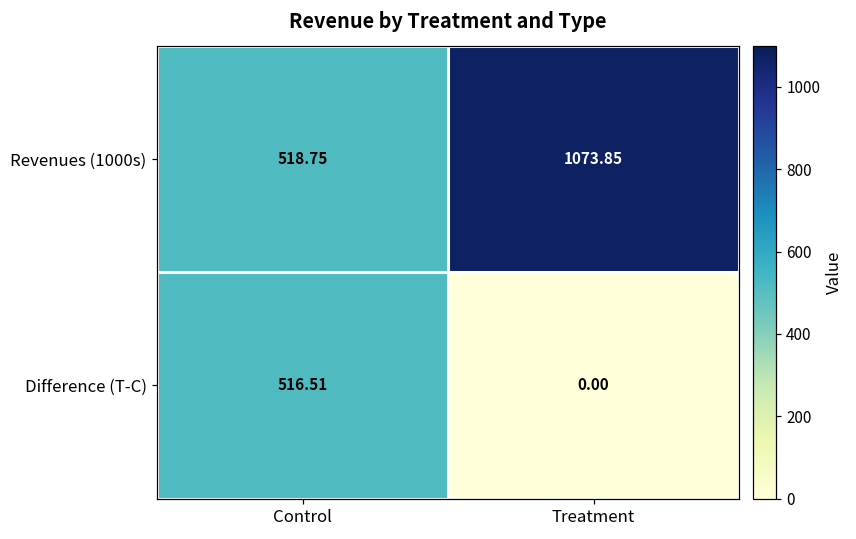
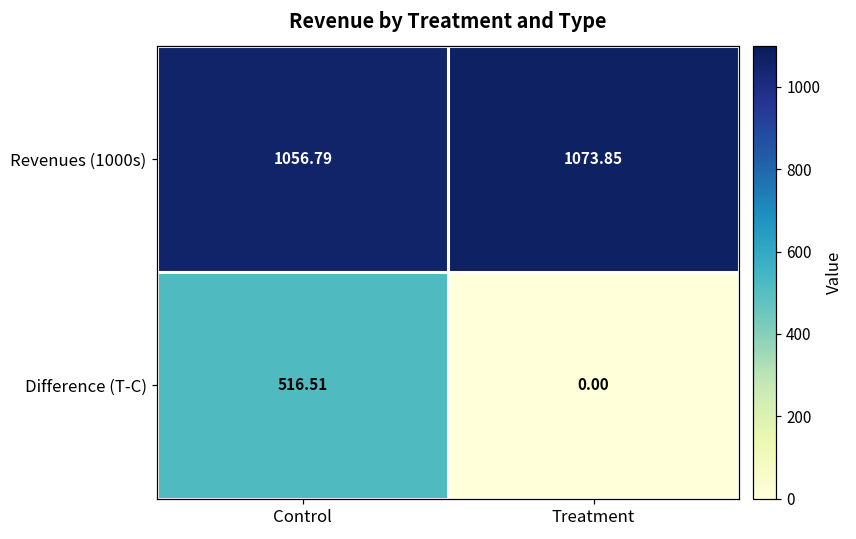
Revenues (1000s), Control: 518.75 -> 1056.79
